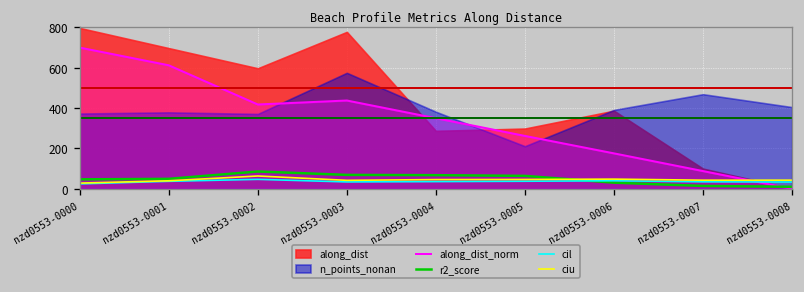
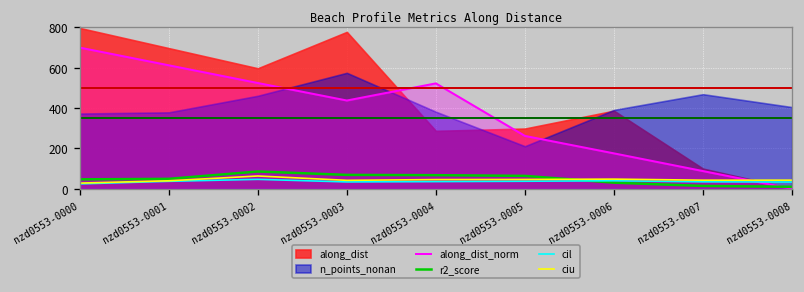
along_dist_norm, nzd0553-0002: 420 -> 520
n_points_nonan, nzd0553-0002: 370 -> 460
along_dist_norm, nzd0553-0004: 350 -> 520
